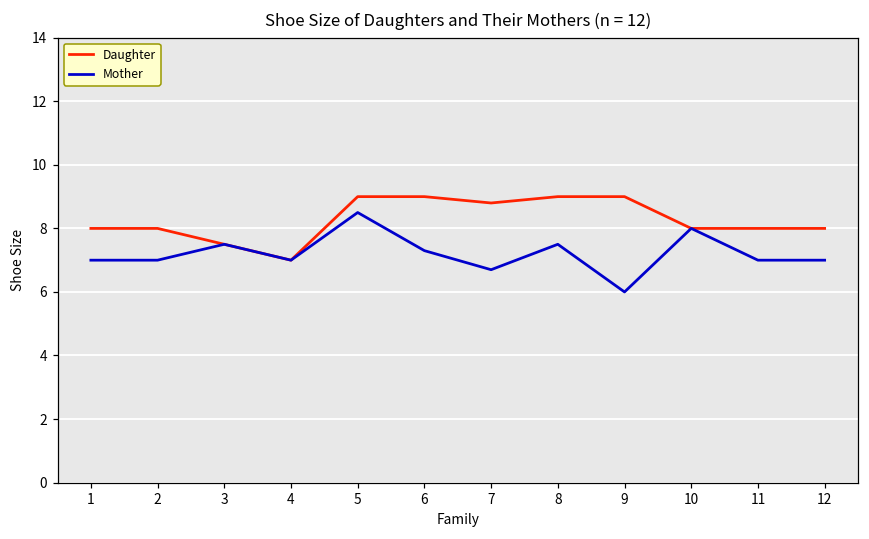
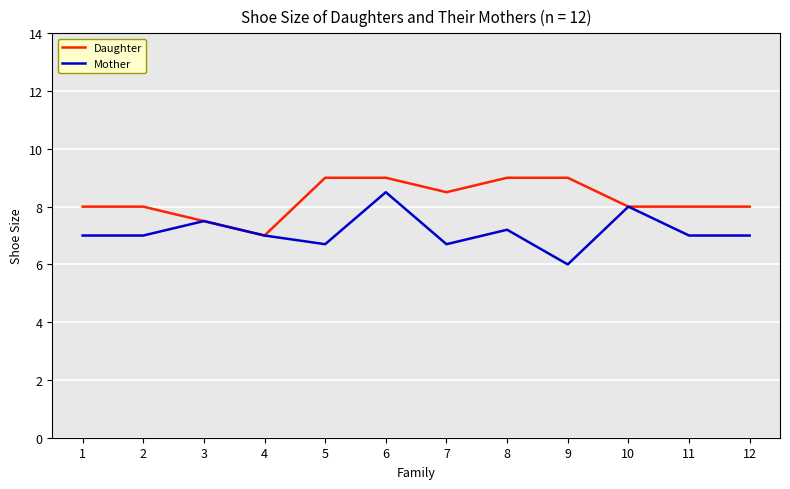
Mother, 5: 8.5 -> 6.7
Mother, 6: 7.3 -> 8.5
Daughter, 7: 8.8 -> 8.5
Mother, 8: 7.5 -> 7.2
